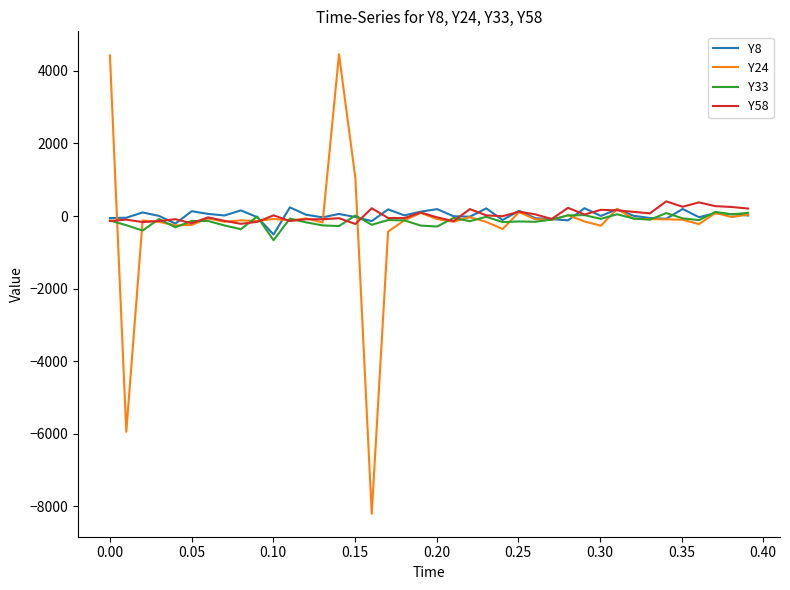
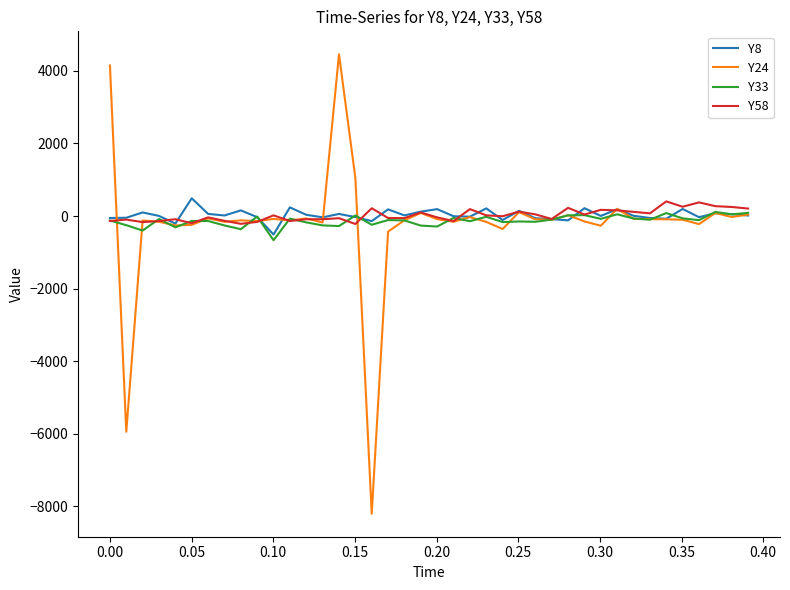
Y24, 0.00: 4400 -> 4100
Y8, 0.05: 100 -> 500
